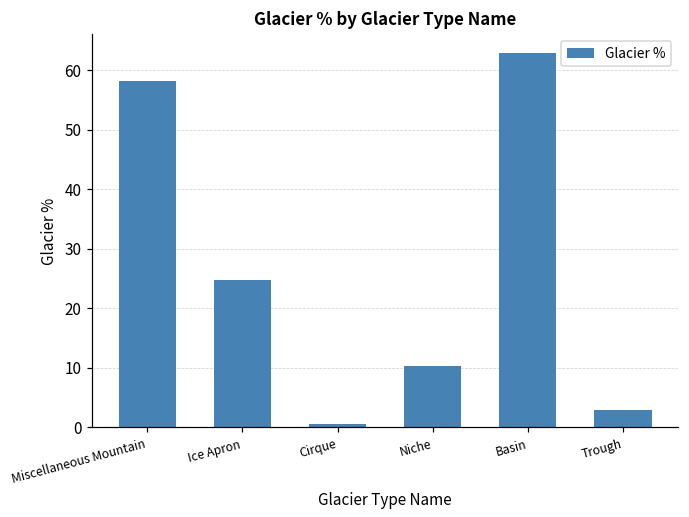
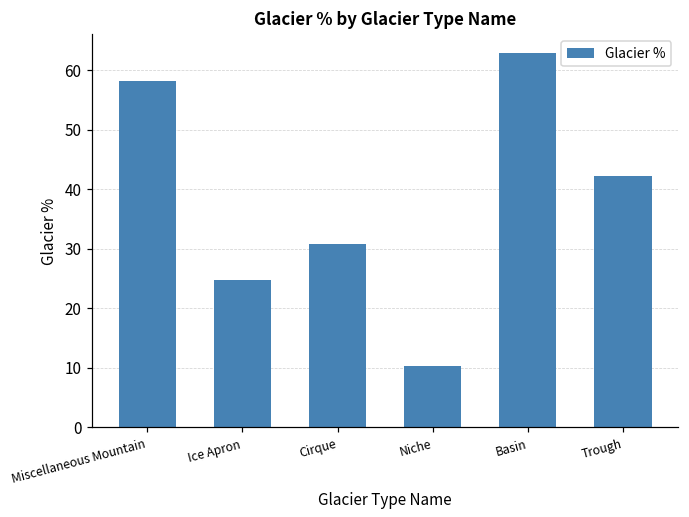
Cirque: 1 -> 31
Trough: 3 -> 42
